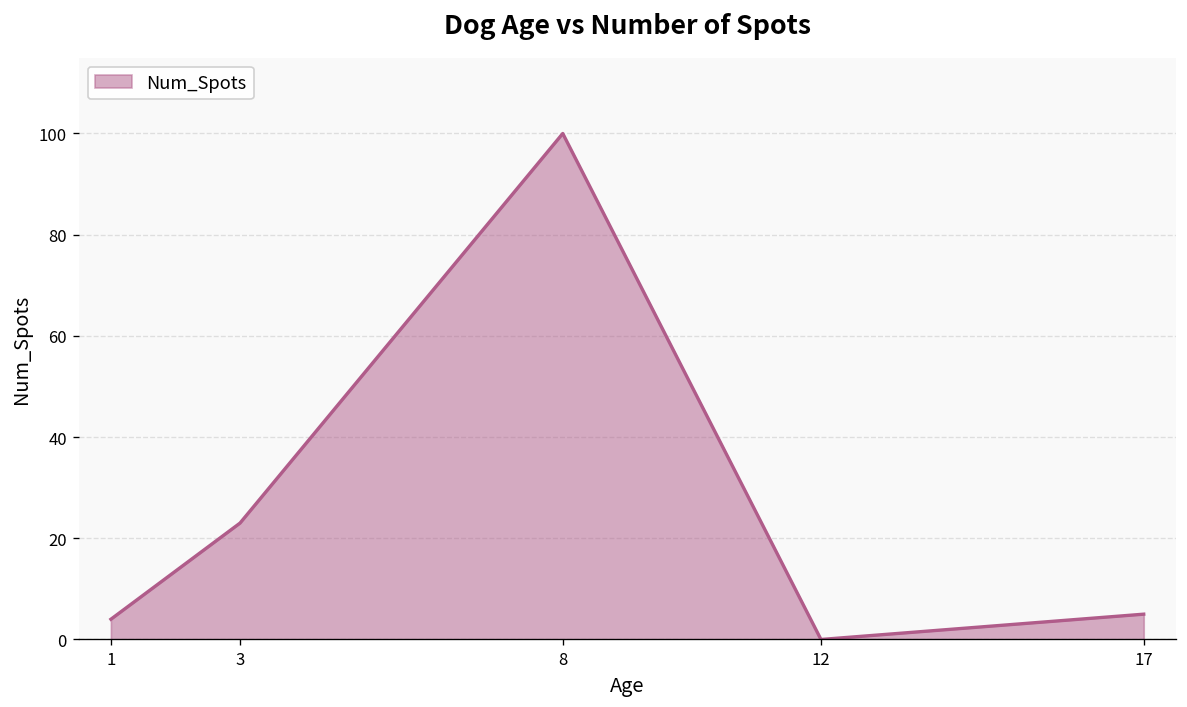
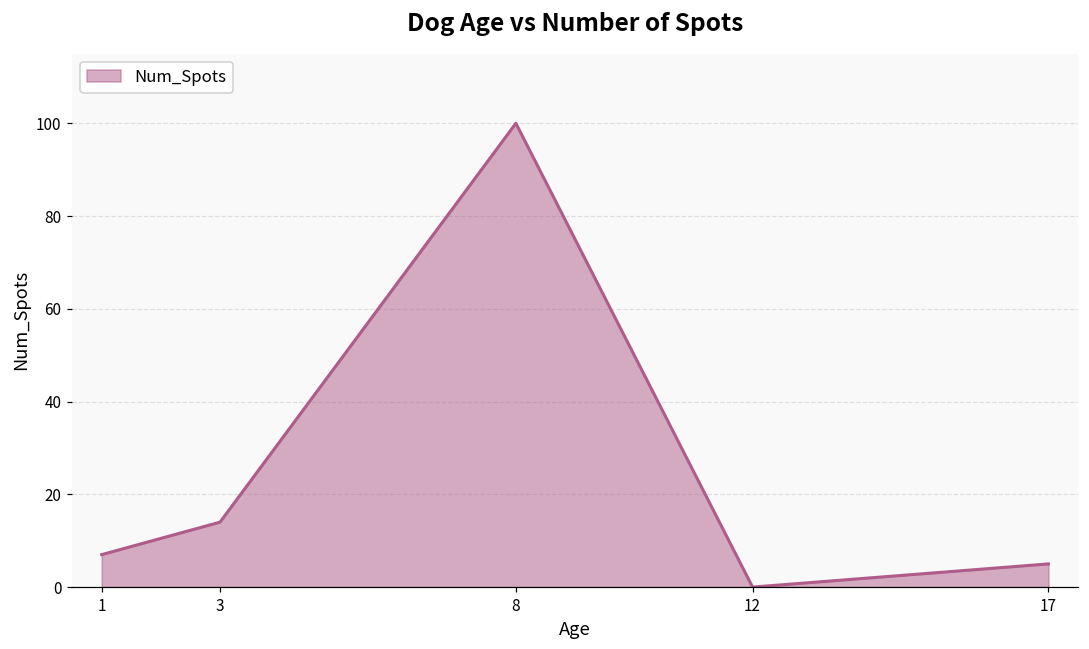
1: 4 -> 7
3: 23 -> 14
